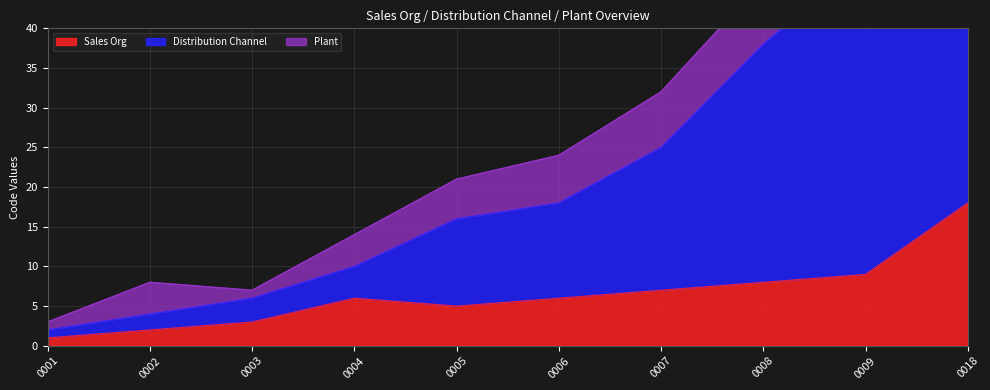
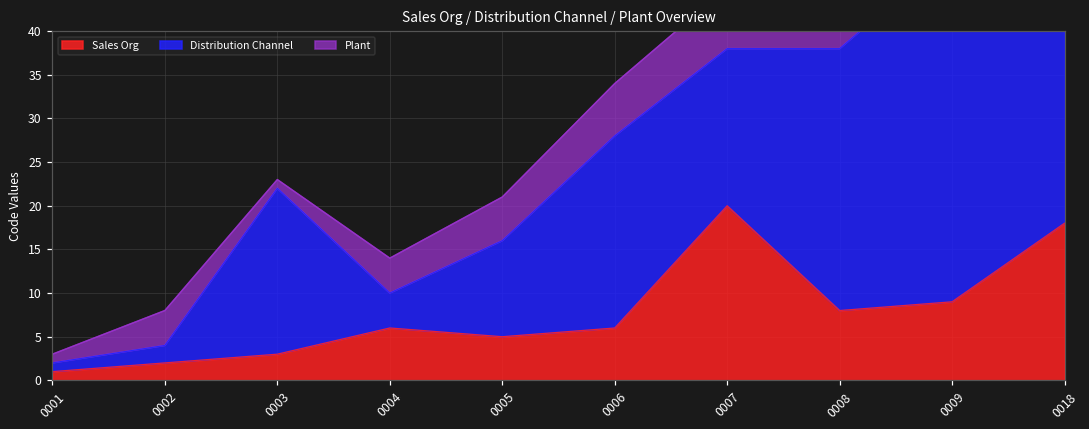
Distribution Channel, 0003: 3 -> 19
Distribution Channel, 0006: 12 -> 22
Sales Org, 0007: 7 -> 20
